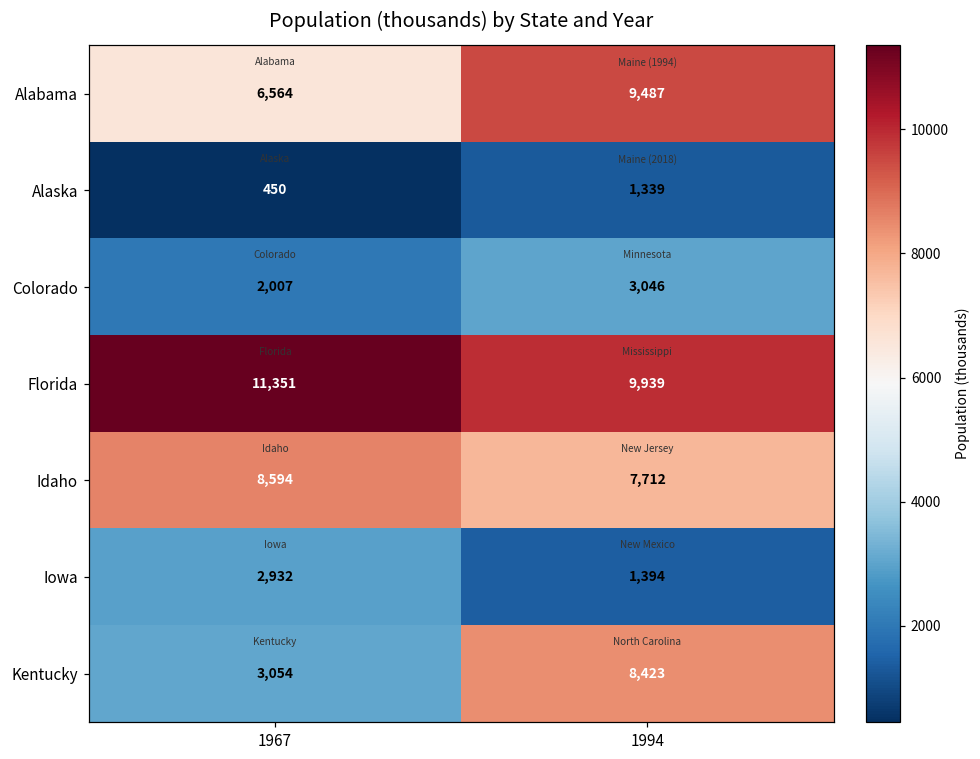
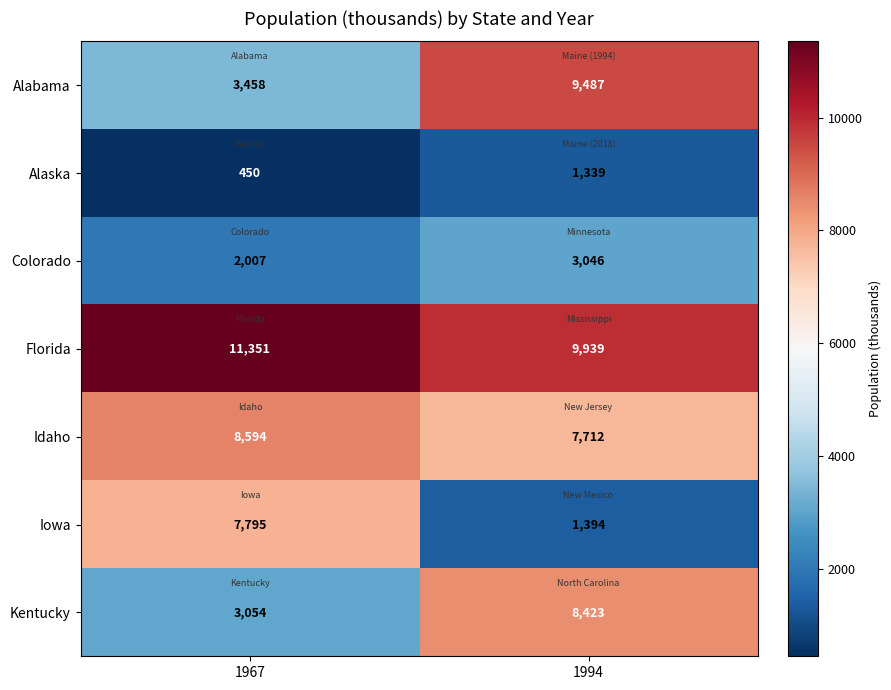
Alabama, 1967: 6,564 -> 3,458
Iowa, 1967: 2,932 -> 7,795
